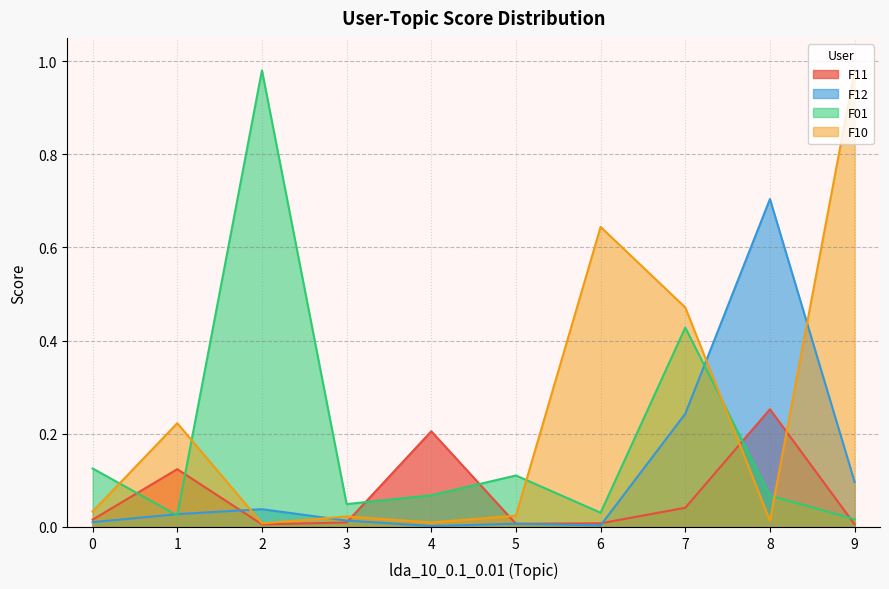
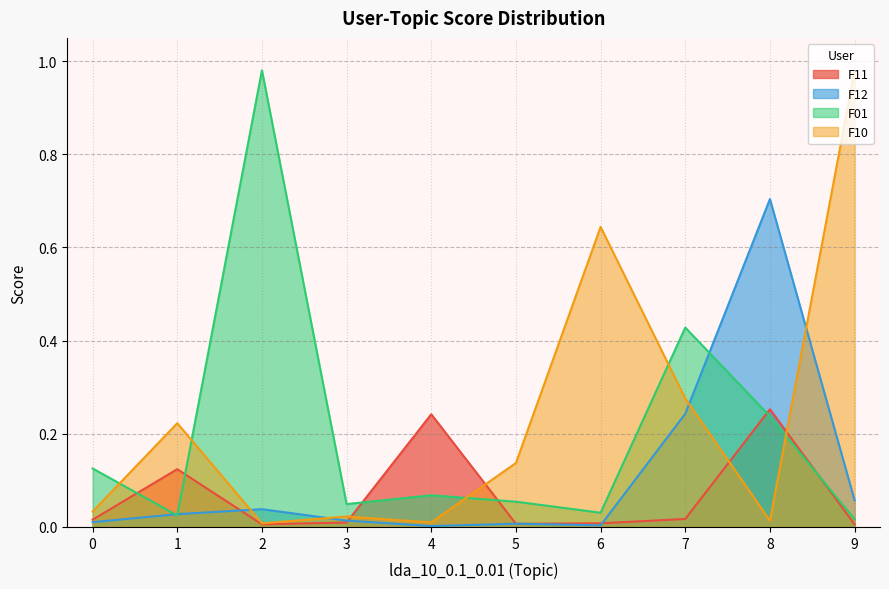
F11, 4: 0.21 -> 0.24
F01, 5: 0.11 -> 0.05
F10, 5: 0.02 -> 0.14
F11, 7: 0.04 -> 0.02
F10, 7: 0.47 -> 0.28
F01, 8: 0.07 -> 0.24
F12, 9: 0.10 -> 0.06
